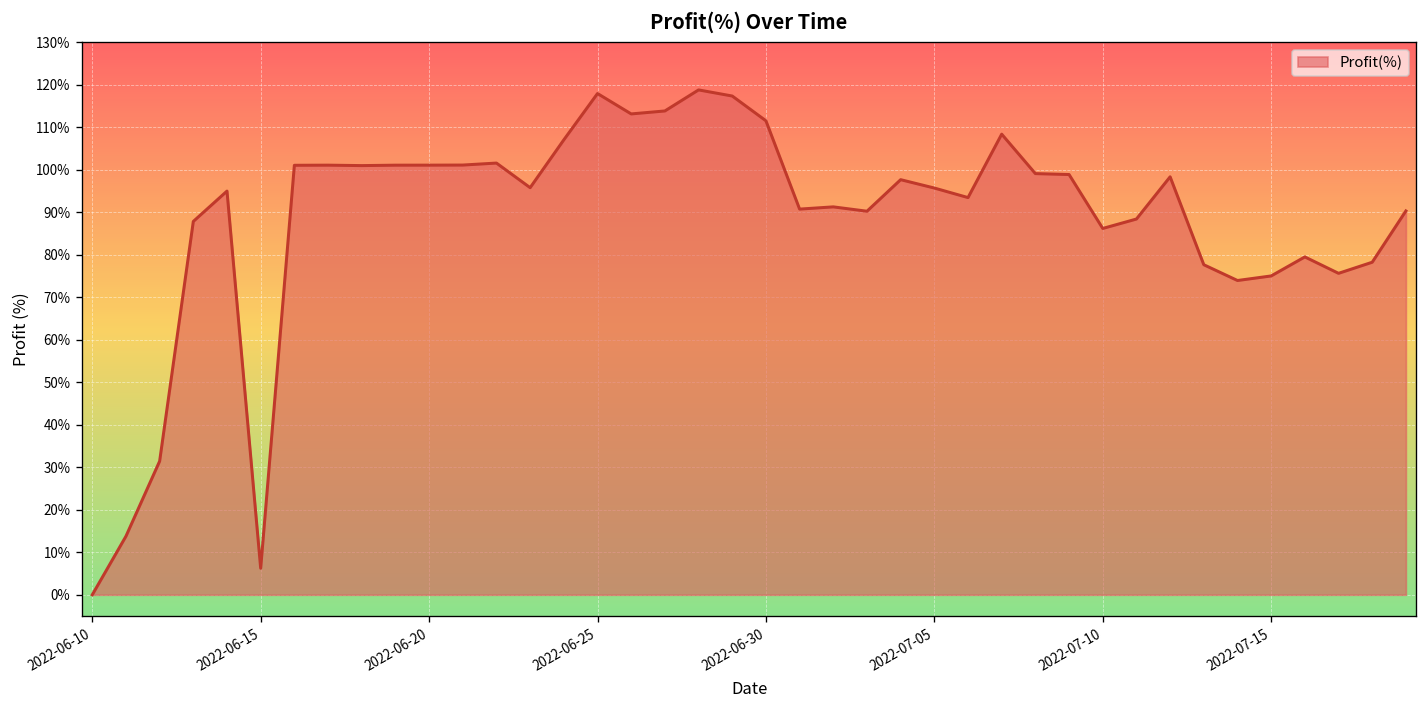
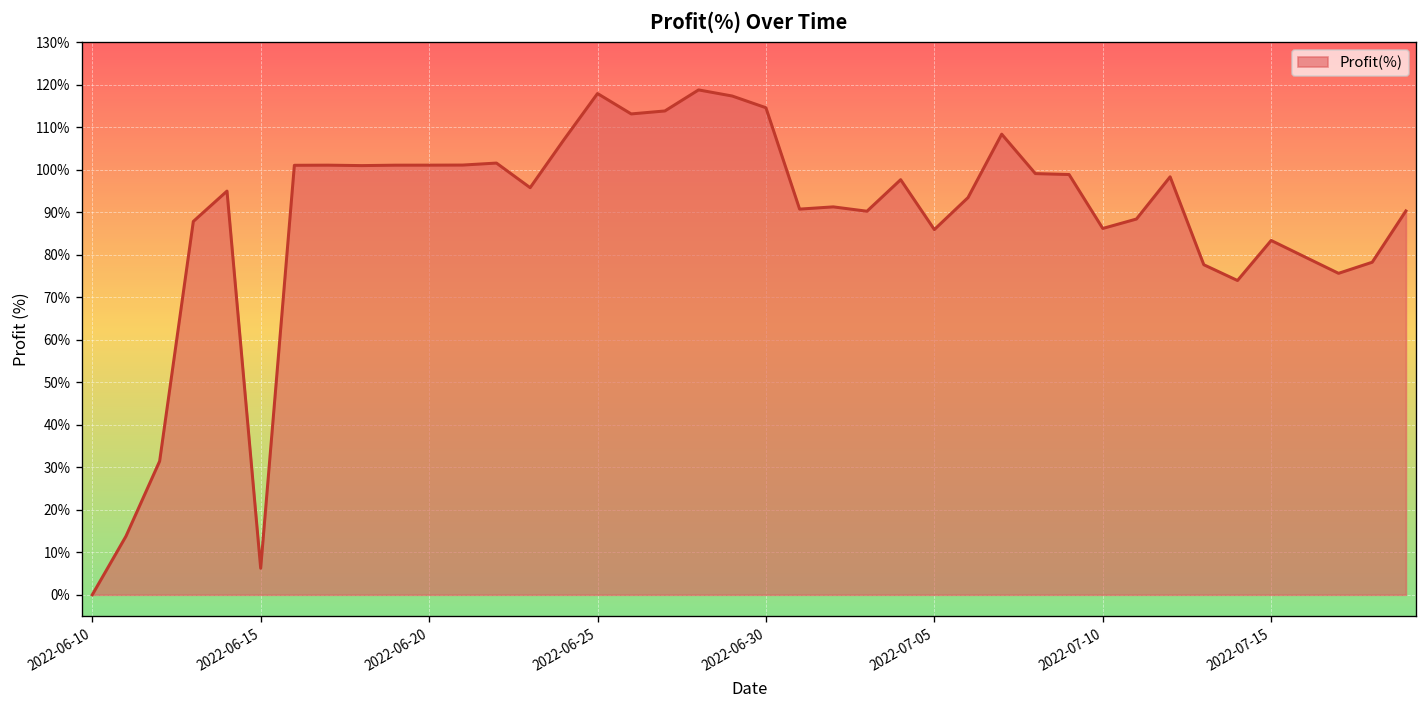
2022-06-30: 112% -> 115%
2022-07-05: 96% -> 86%
2022-07-15: 75% -> 83%
